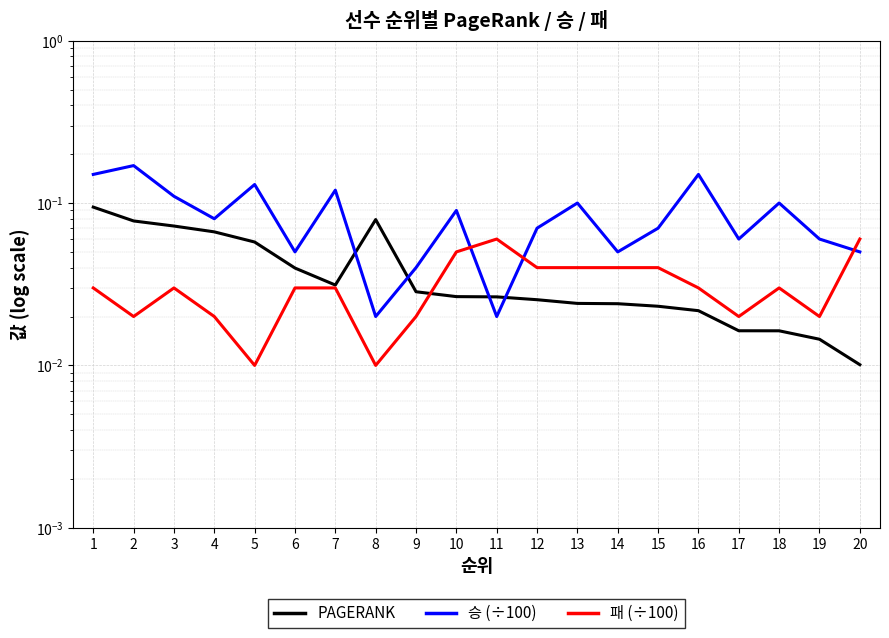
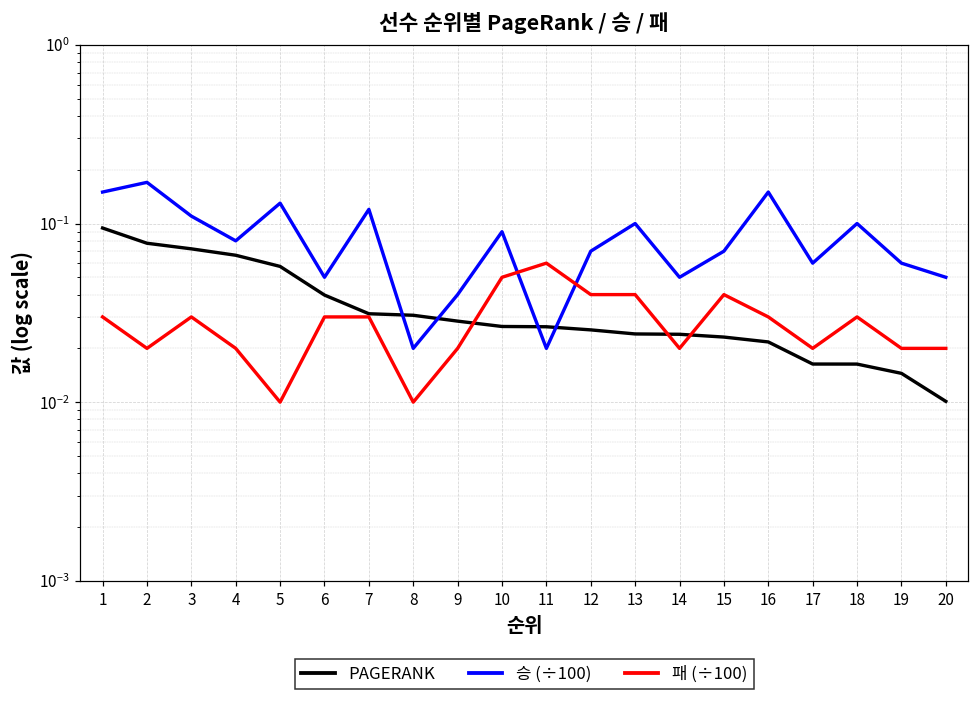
PAGERANK, 8: 0.08 -> 0.031
패 (÷100), 14: 0.040 -> 0.020
패 (÷100), 20: 0.060 -> 0.020
